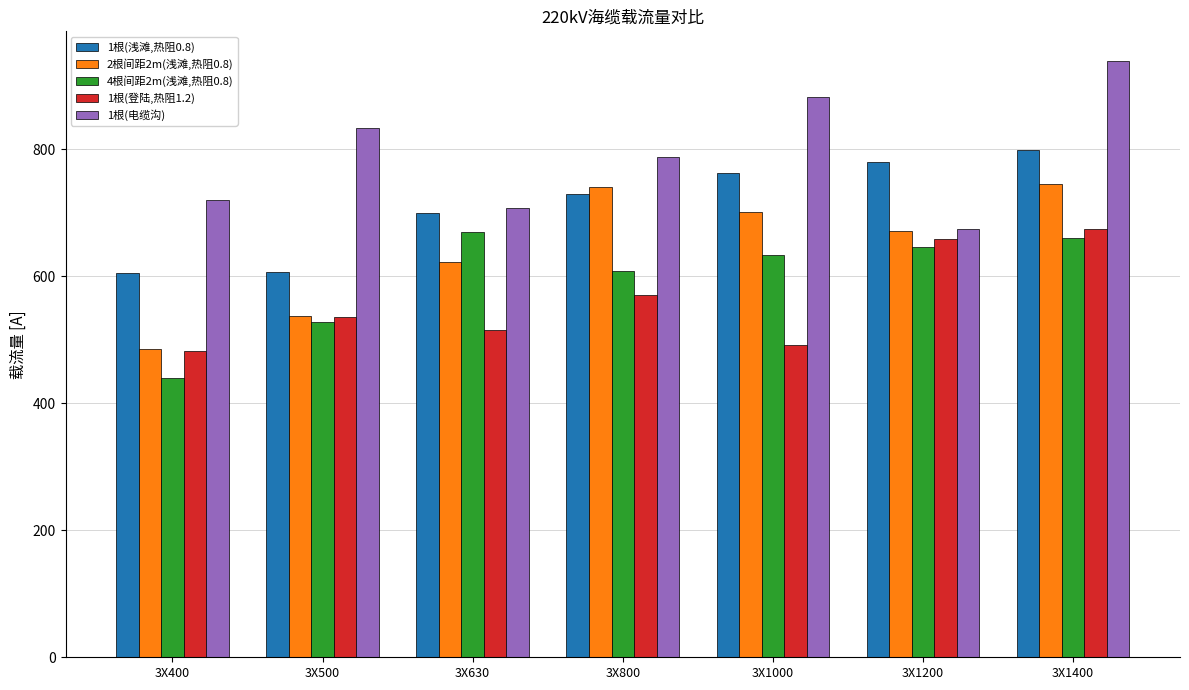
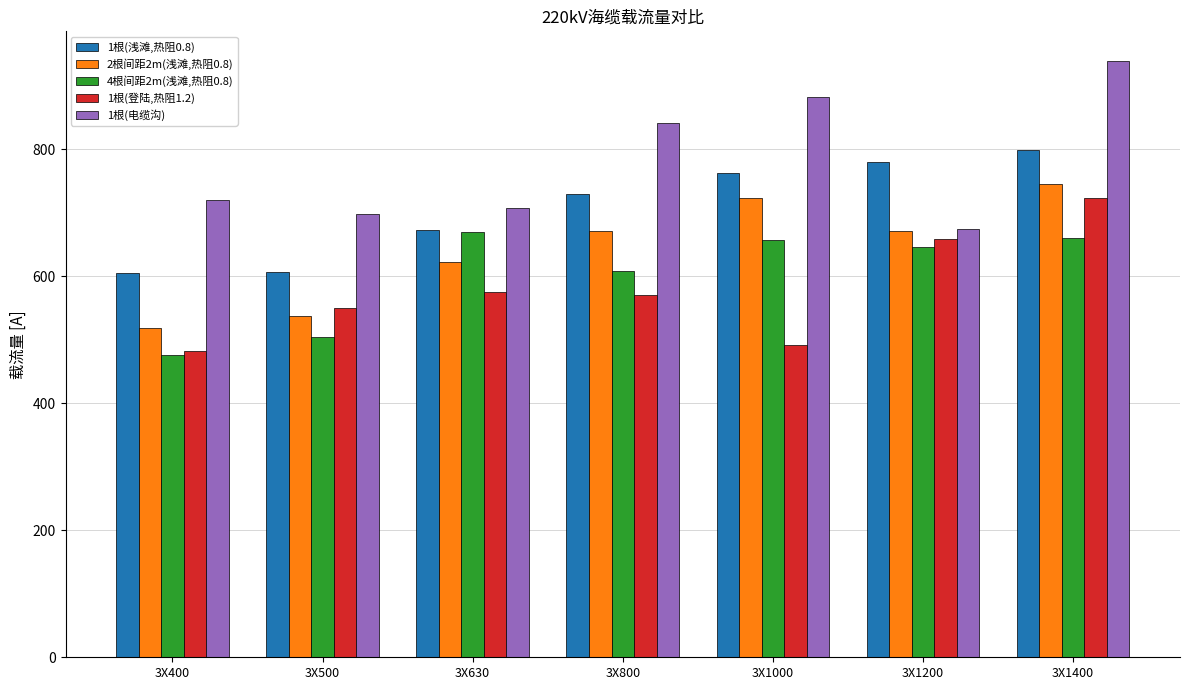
2根间距2m(浅滩,热阻0.8), 3X400: 490 -> 520
4根间距2m(浅滩,热阻0.8), 3X400: 440 -> 480
4根间距2m(浅滩,热阻0.8), 3X500: 530 -> 510
1根(登陆,热阻1.2), 3X500: 540 -> 550
1根(电缆沟), 3X500: 830 -> 700
1根(浅滩,热阻0.8), 3X630: 700 -> 670
1根(登陆,热阻1.2), 3X630: 520 -> 580
2根间距2m(浅滩,热阻0.8), 3X800: 740 -> 670
1根(电缆沟), 3X800: 790 -> 840
2根间距2m(浅滩,热阻0.8), 3X1000: 700 -> 720
4根间距2m(浅滩,热阻0.8), 3X1000: 630 -> 660
1根(登陆,热阻1.2), 3X1400: 670 -> 720
